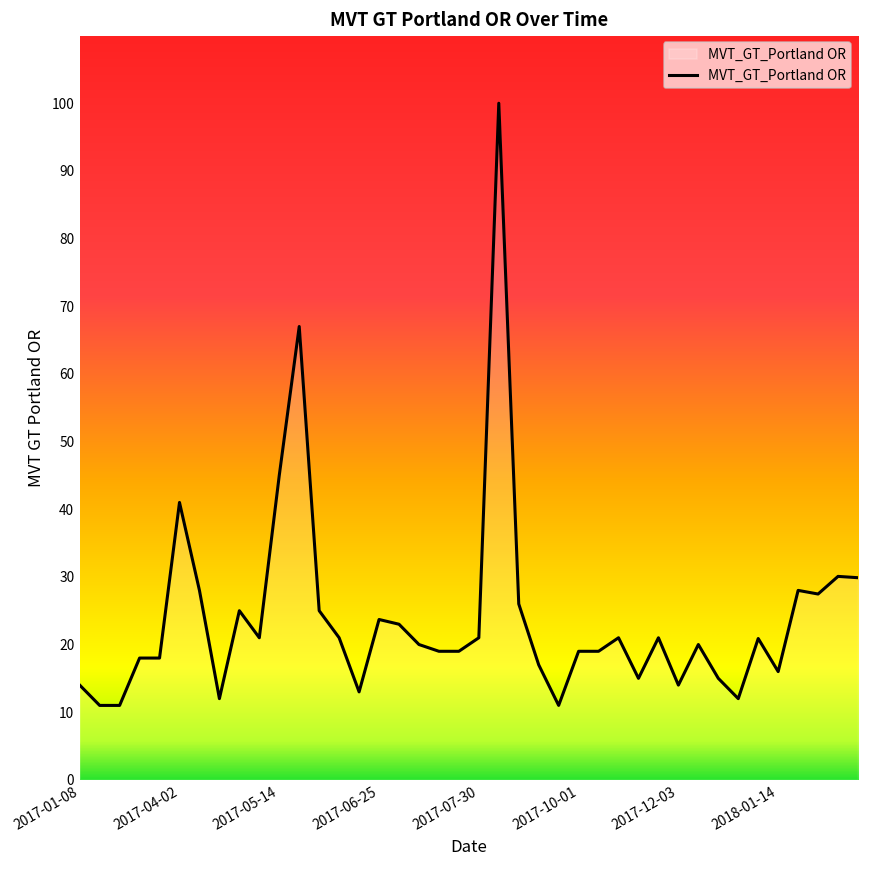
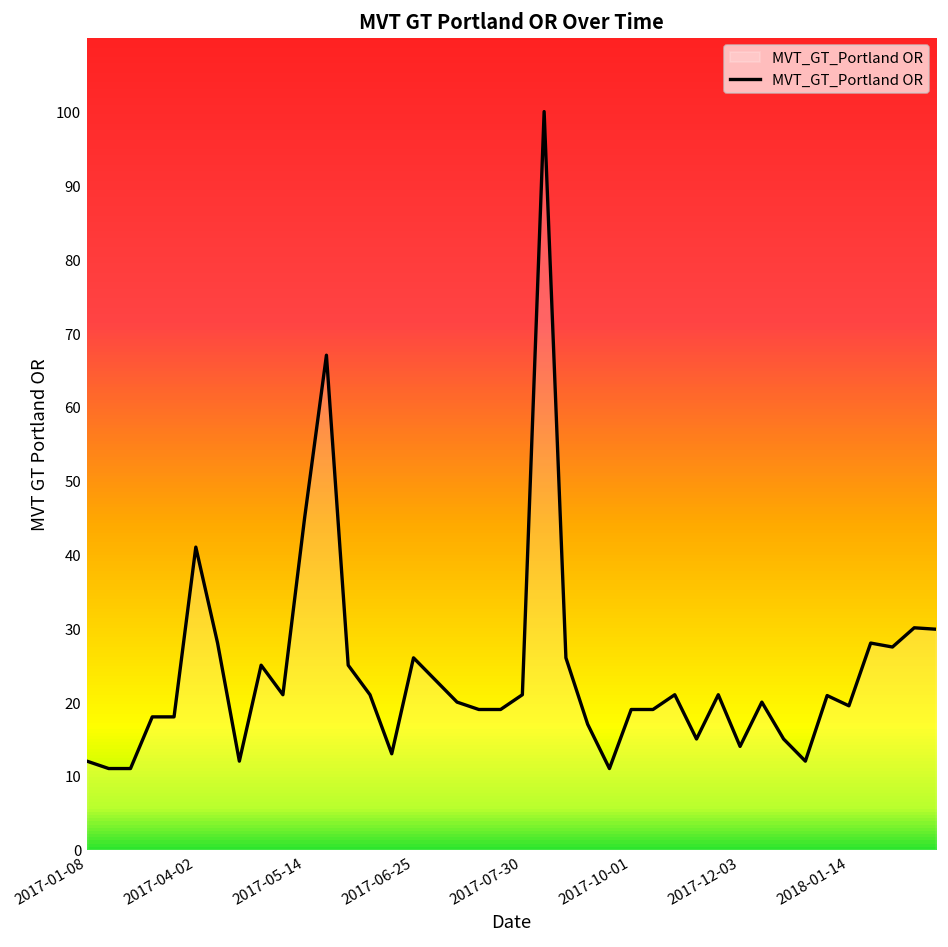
2017-01-08: 14 -> 12
2017-06-25: 24 -> 26
2018-01-14: 16 -> 20
